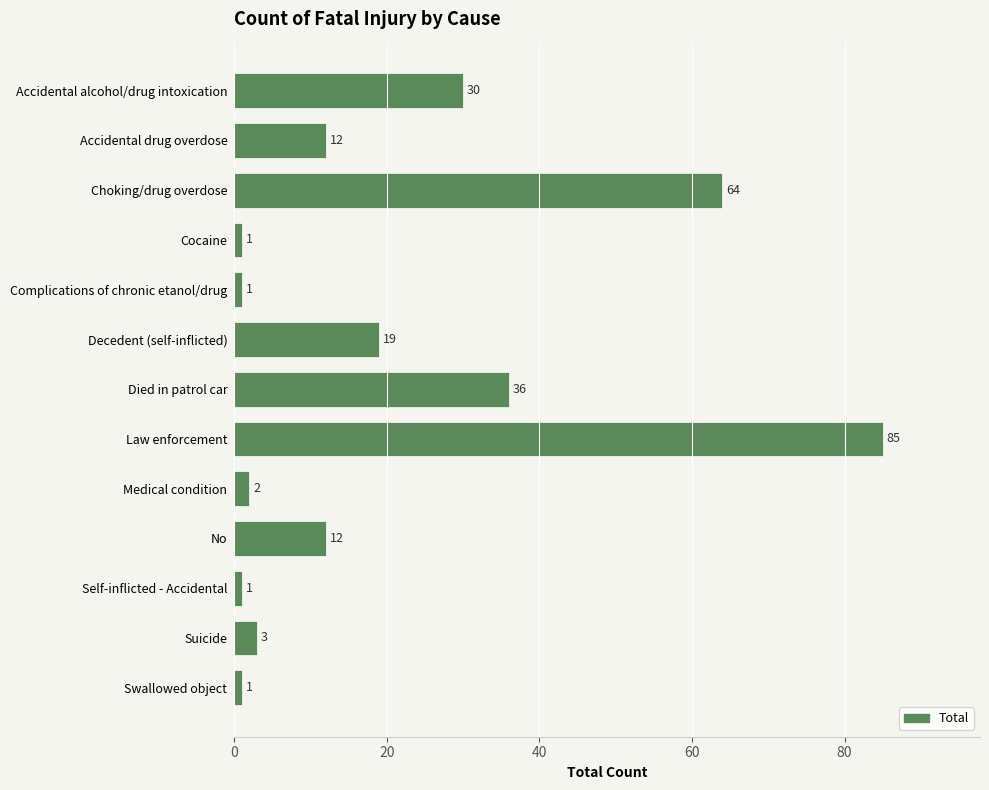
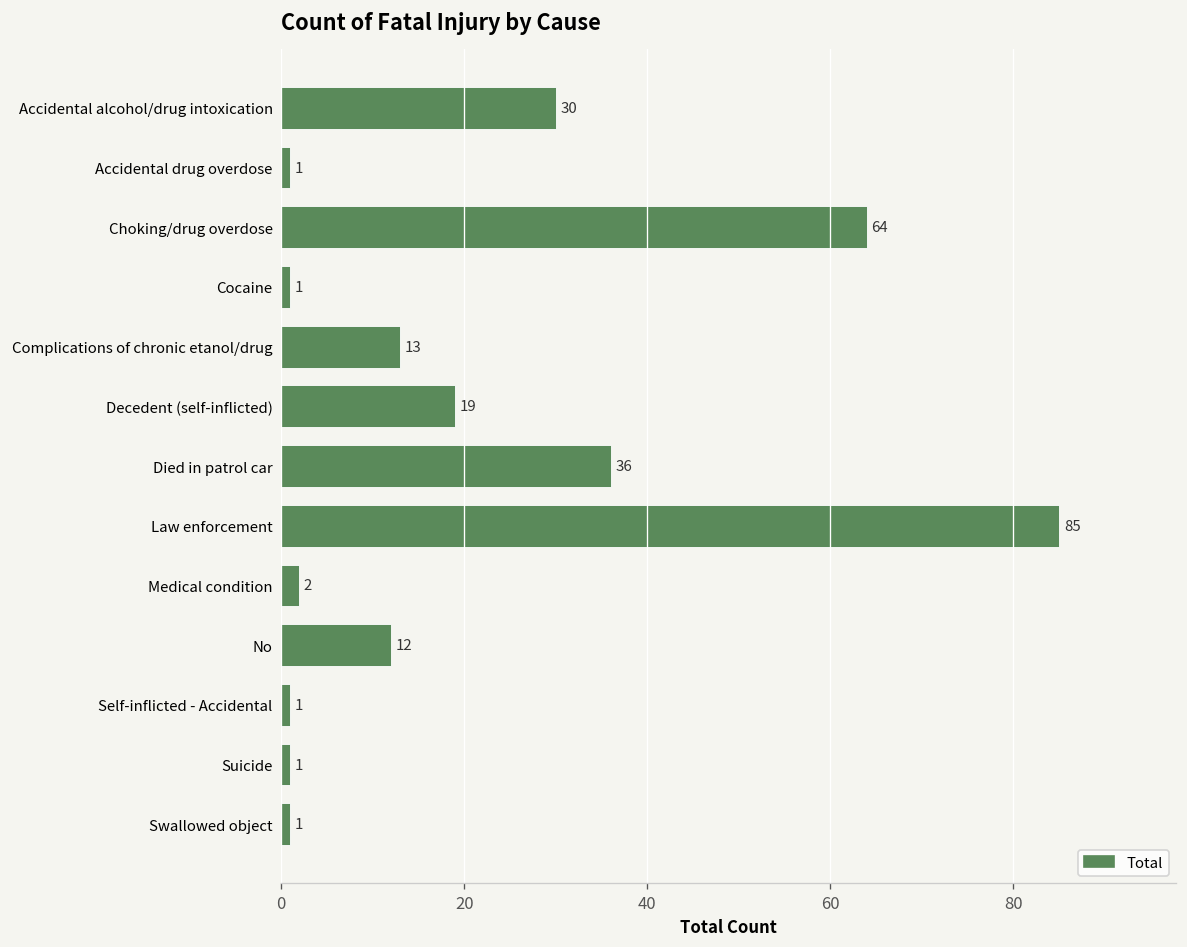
Accidental drug overdose: 12 -> 1
Complications of chronic etanol/drug: 1 -> 13
Suicide: 3 -> 1
